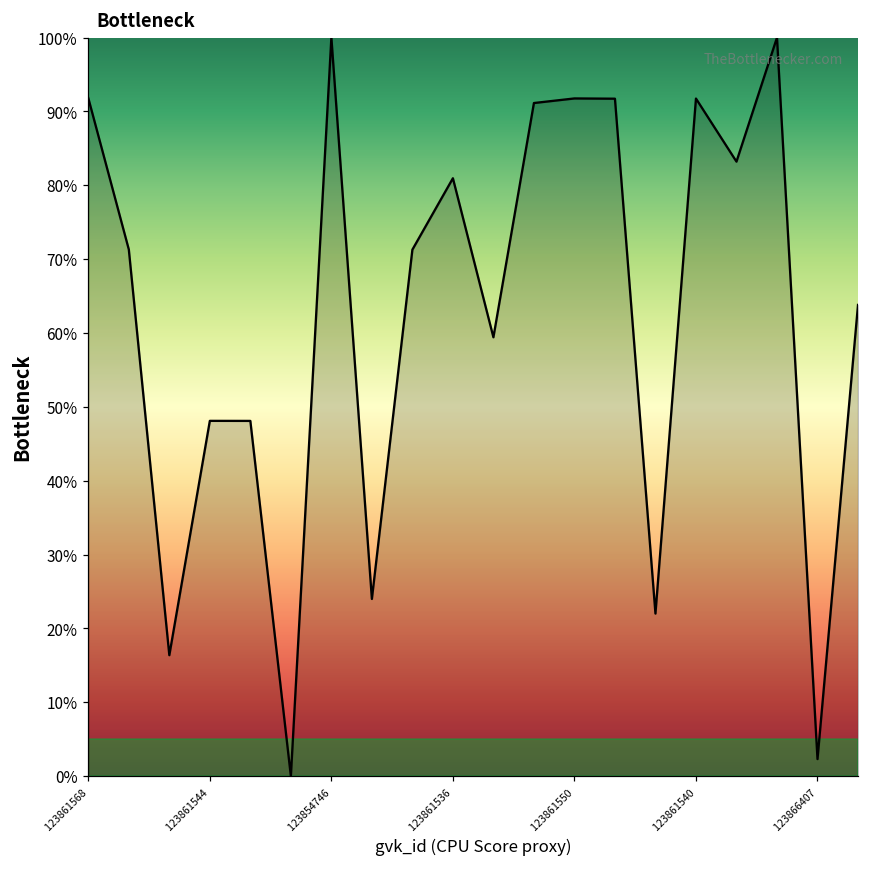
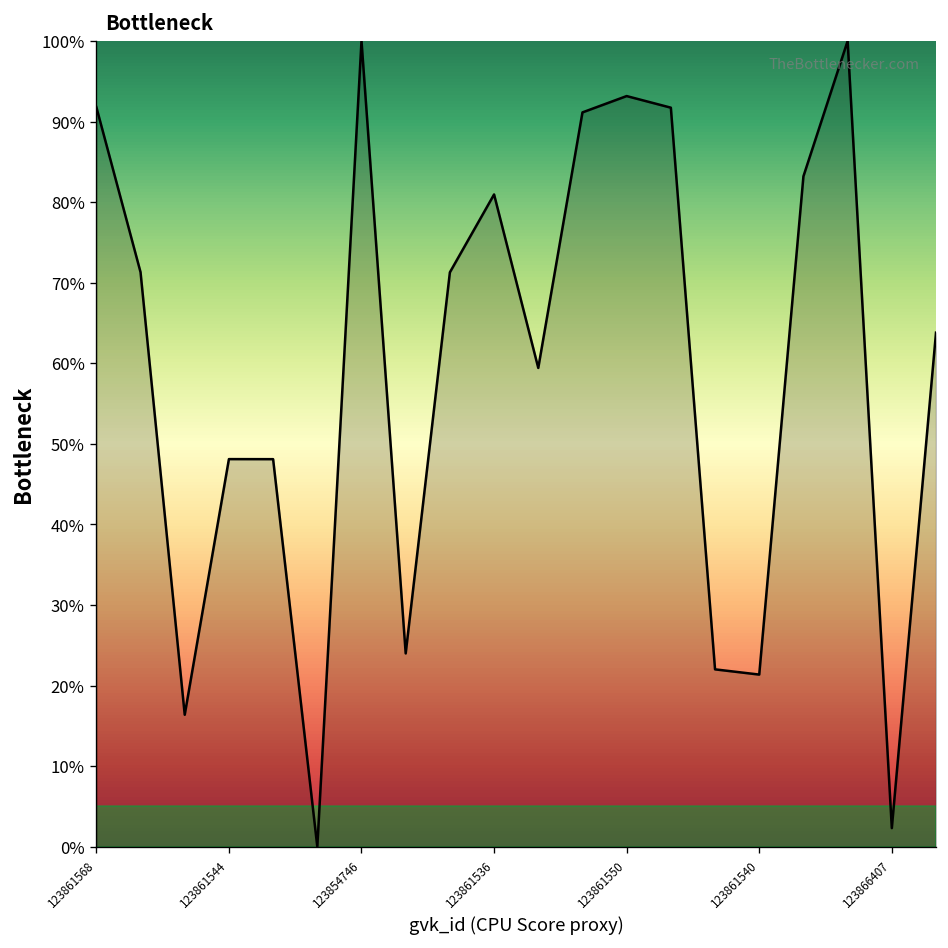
123861550: 92% -> 93%
123861540: 92% -> 21%
